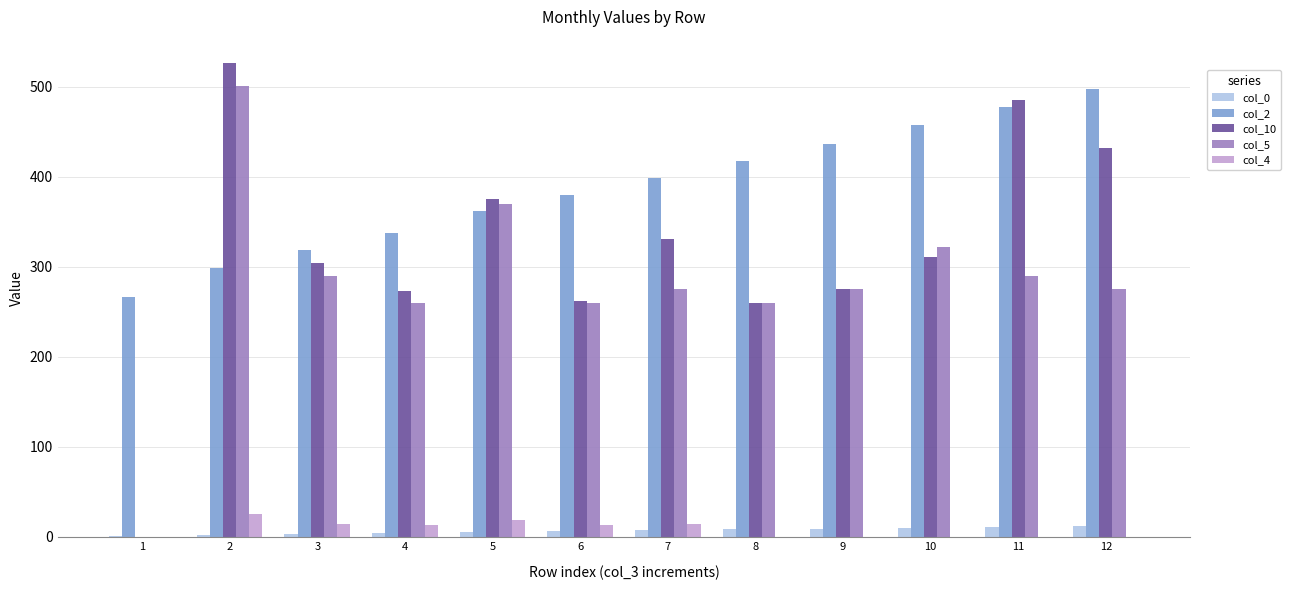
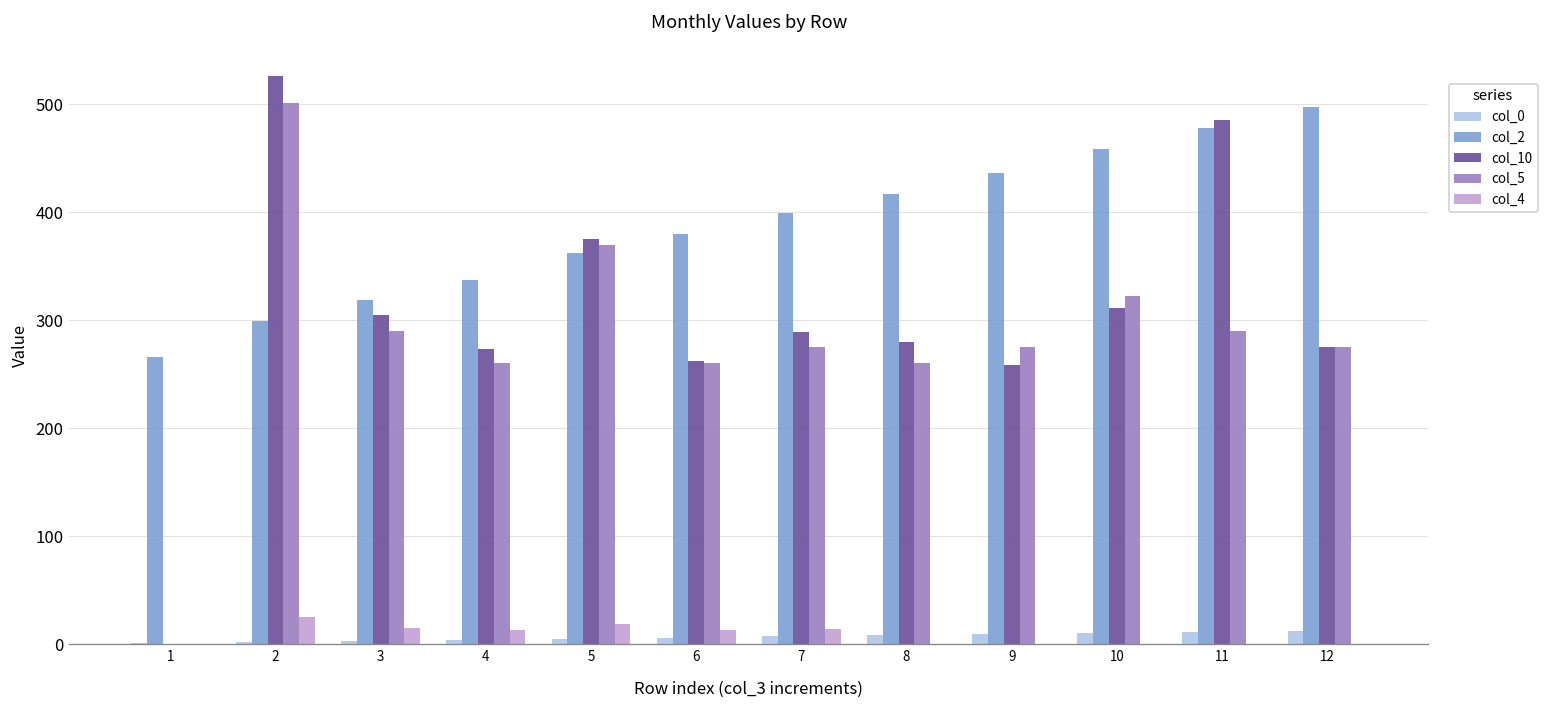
col_10, 7: 330 -> 290
col_10, 8: 260 -> 280
col_10, 9: 280 -> 260
col_10, 12: 430 -> 280
